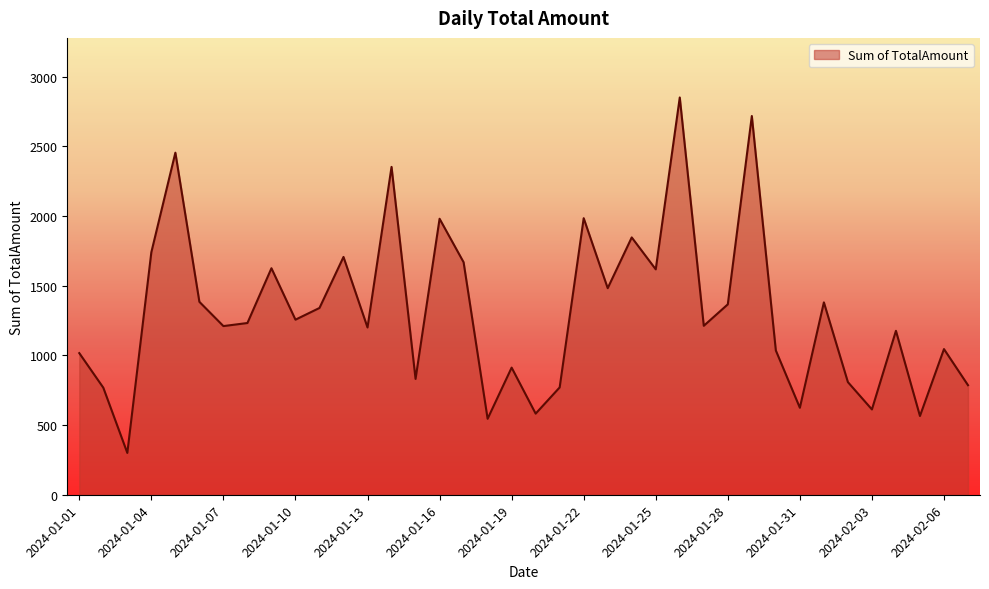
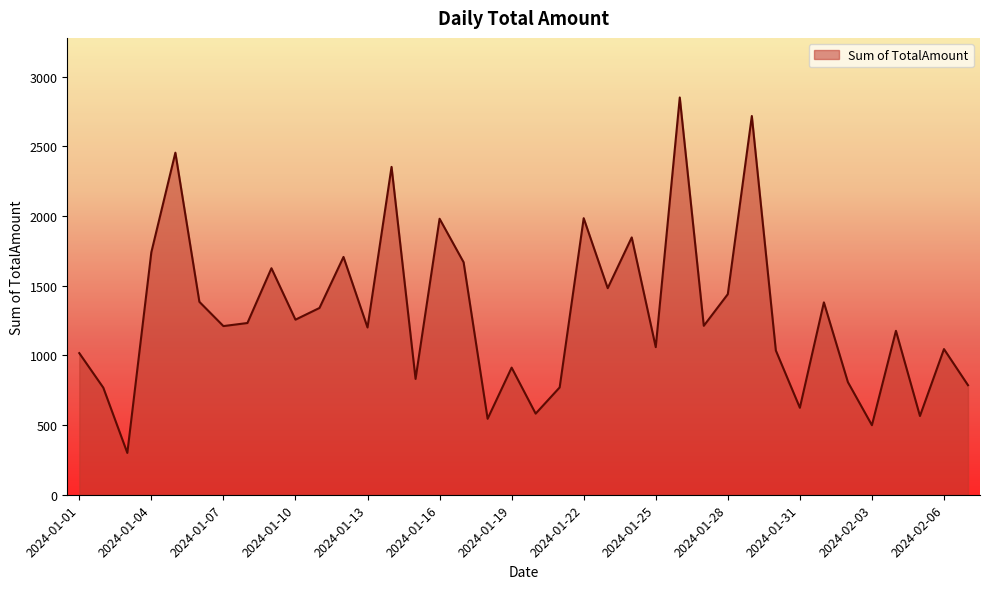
2024-01-25: 1620 -> 1060
2024-01-28: 1370 -> 1440
2024-02-03: 610 -> 500
